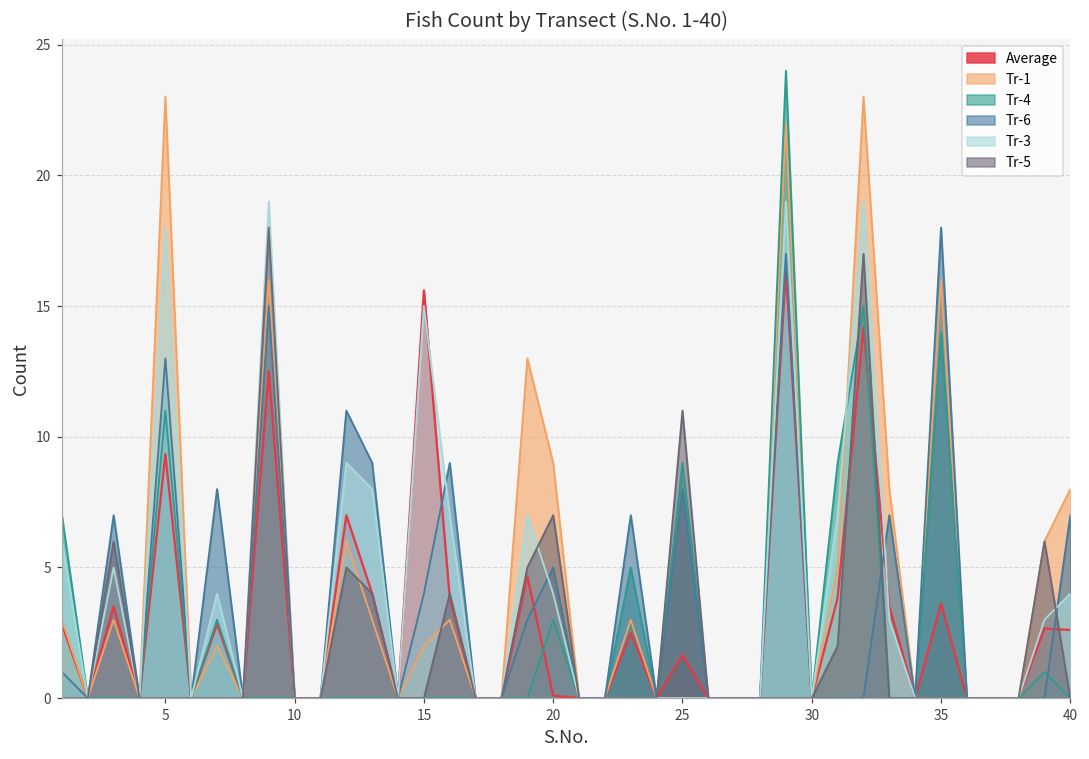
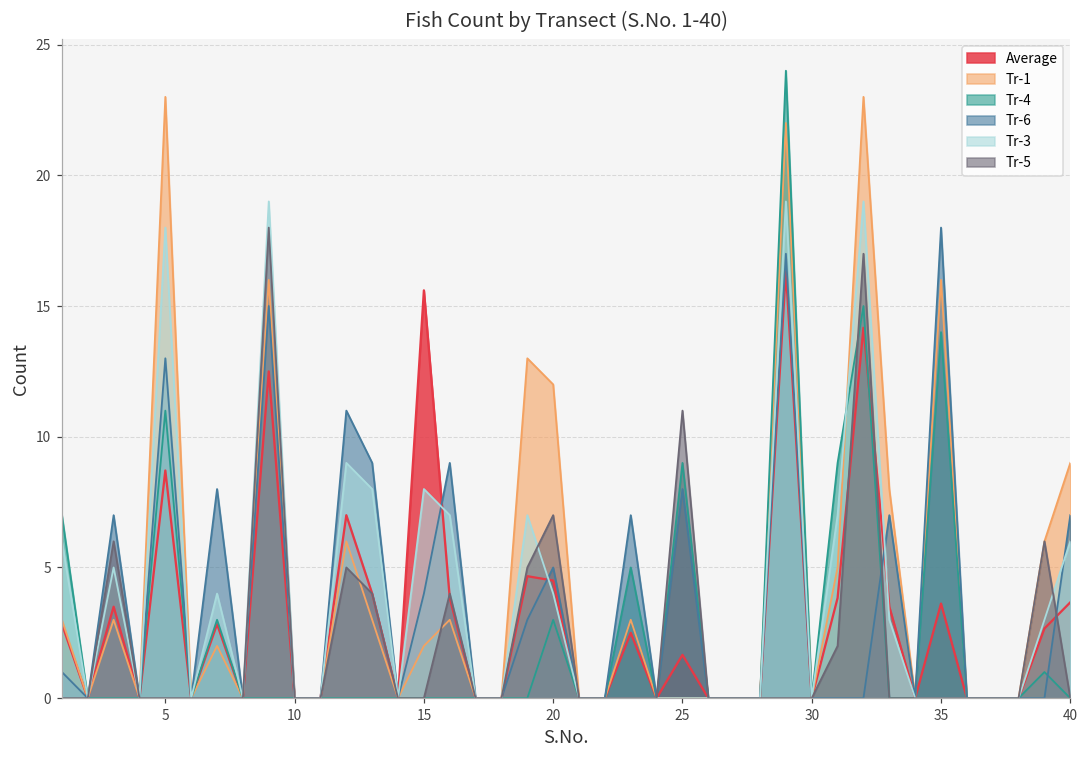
Average, 5: 9.3 -> 8.7
Tr-3, 15: 15 -> 8
Average, 20: 0.1 -> 4.5
Tr-1, 20: 9 -> 12
Average, 40: 2.6 -> 3.7
Tr-1, 40: 8 -> 9
Tr-3, 40: 4 -> 6
